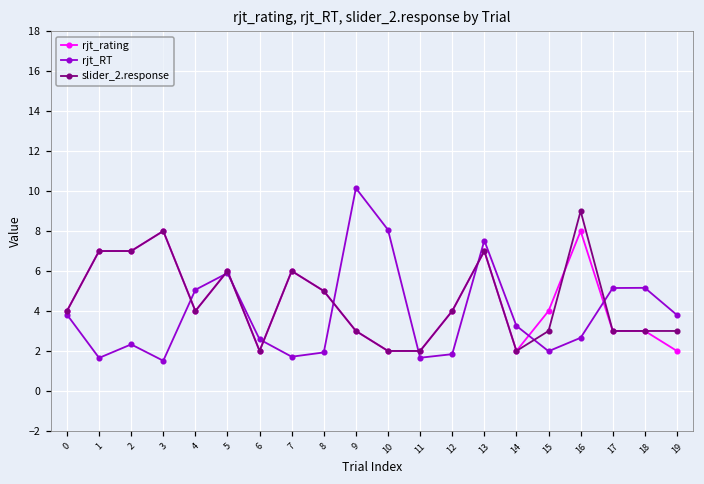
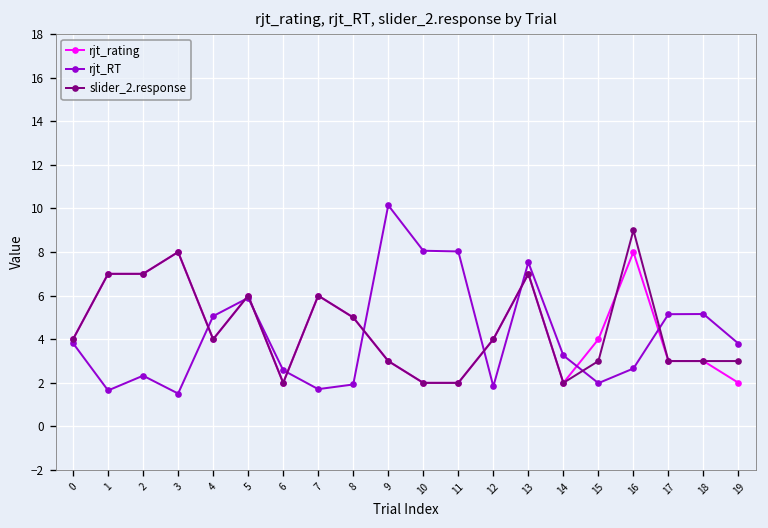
rjt_RT, 11: 1.7 -> 8.0
